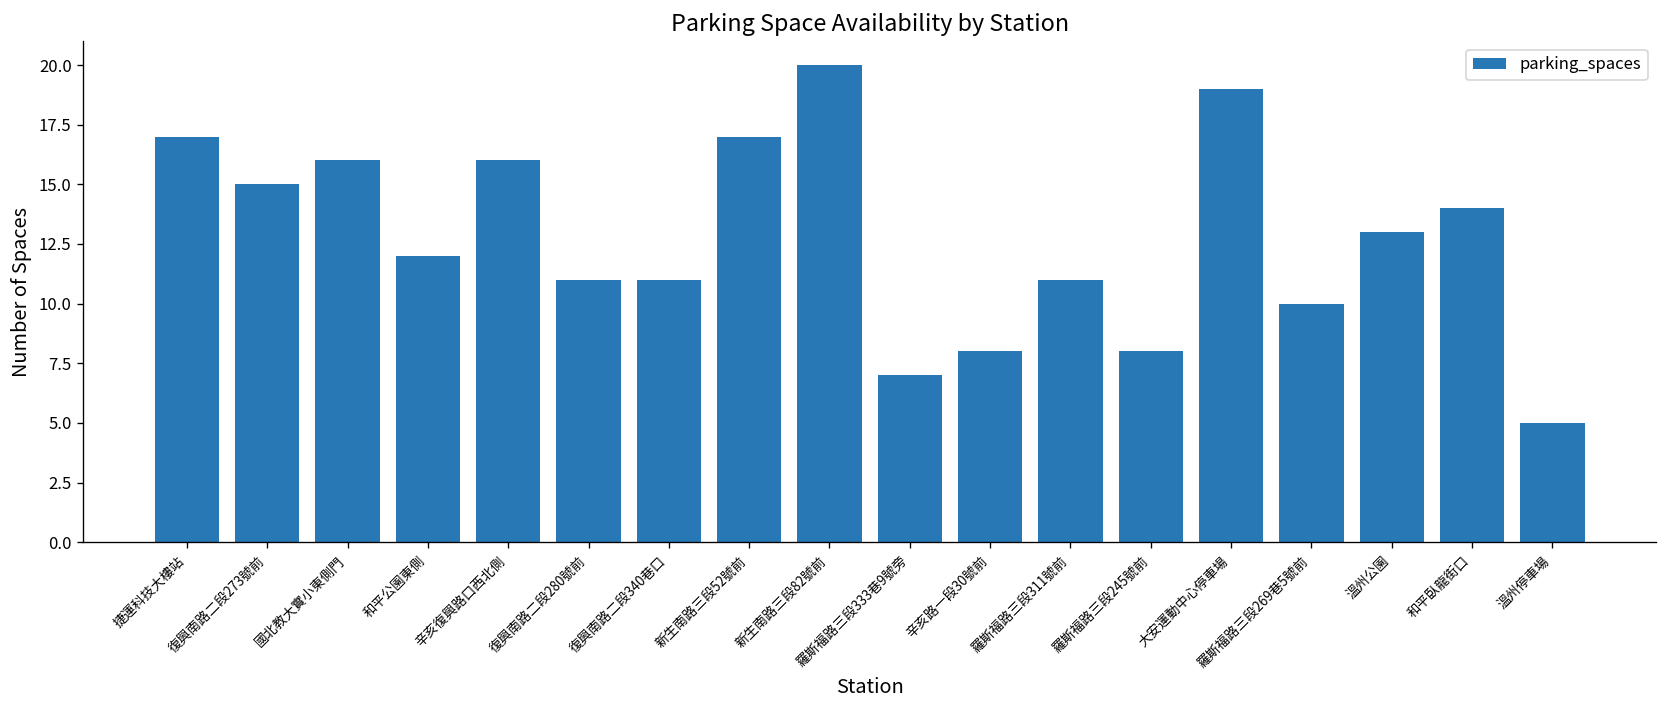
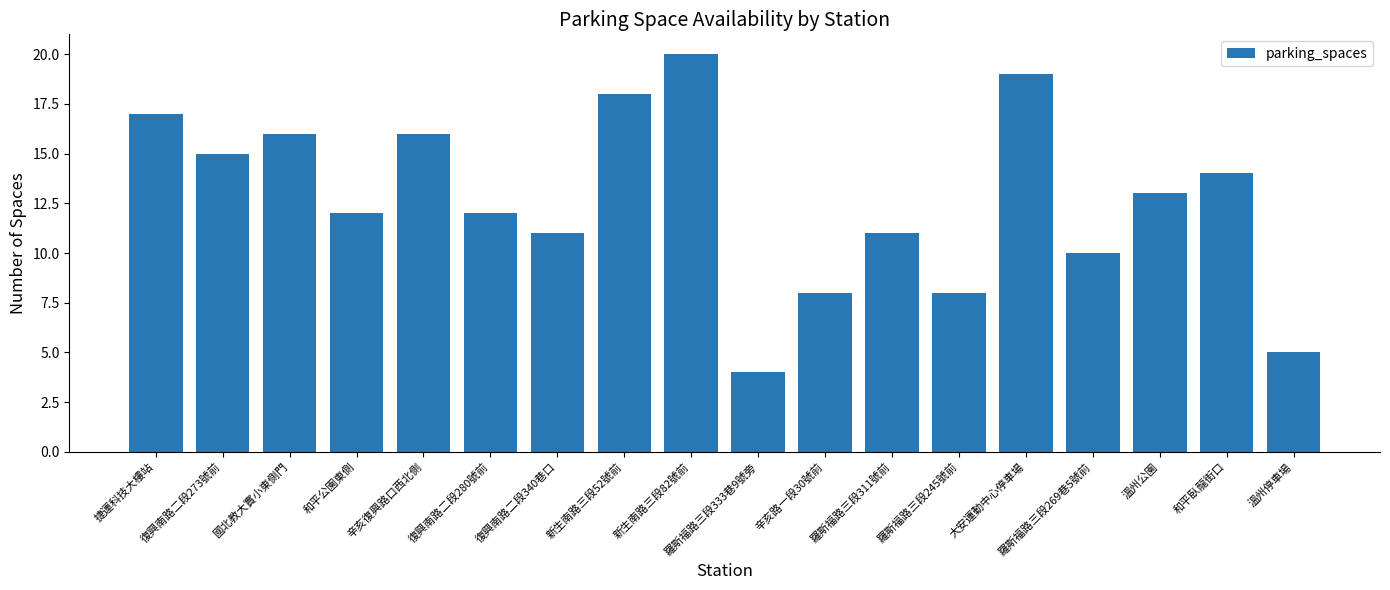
復興南路二段280號前: 11 -> 12
新生南路三段52號前: 17 -> 18
羅斯福路三段333巷9號旁: 7 -> 4
